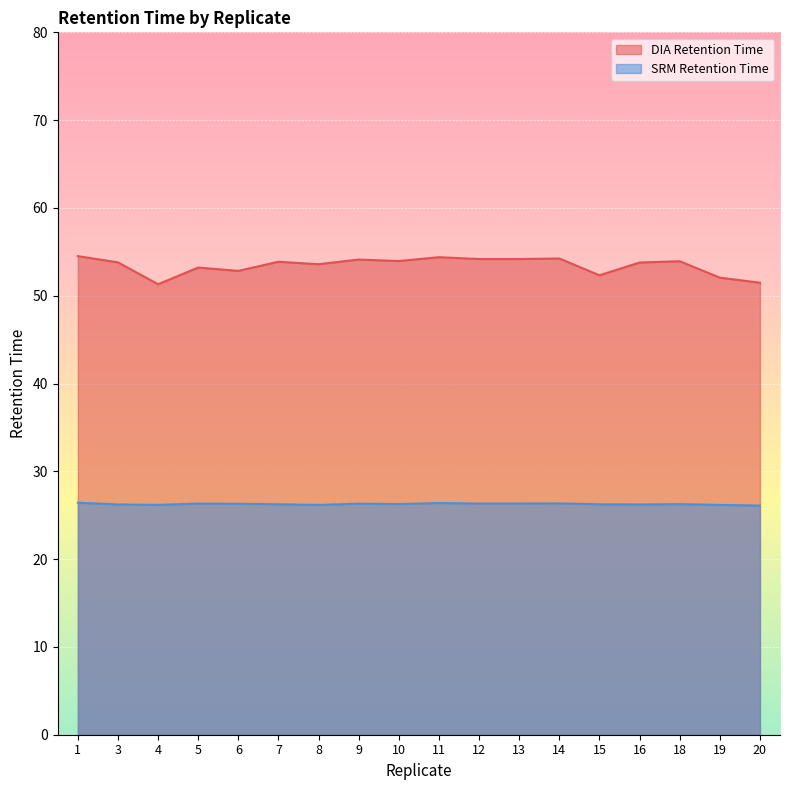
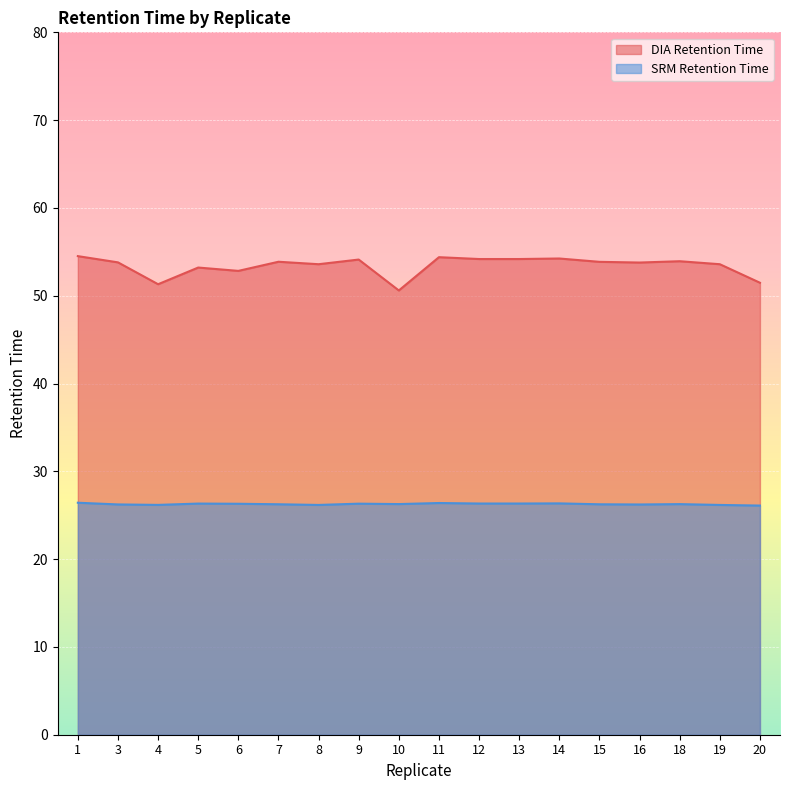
DIA Retention Time, 10: 54 -> 51
DIA Retention Time, 15: 52 -> 54
DIA Retention Time, 19: 52 -> 54
